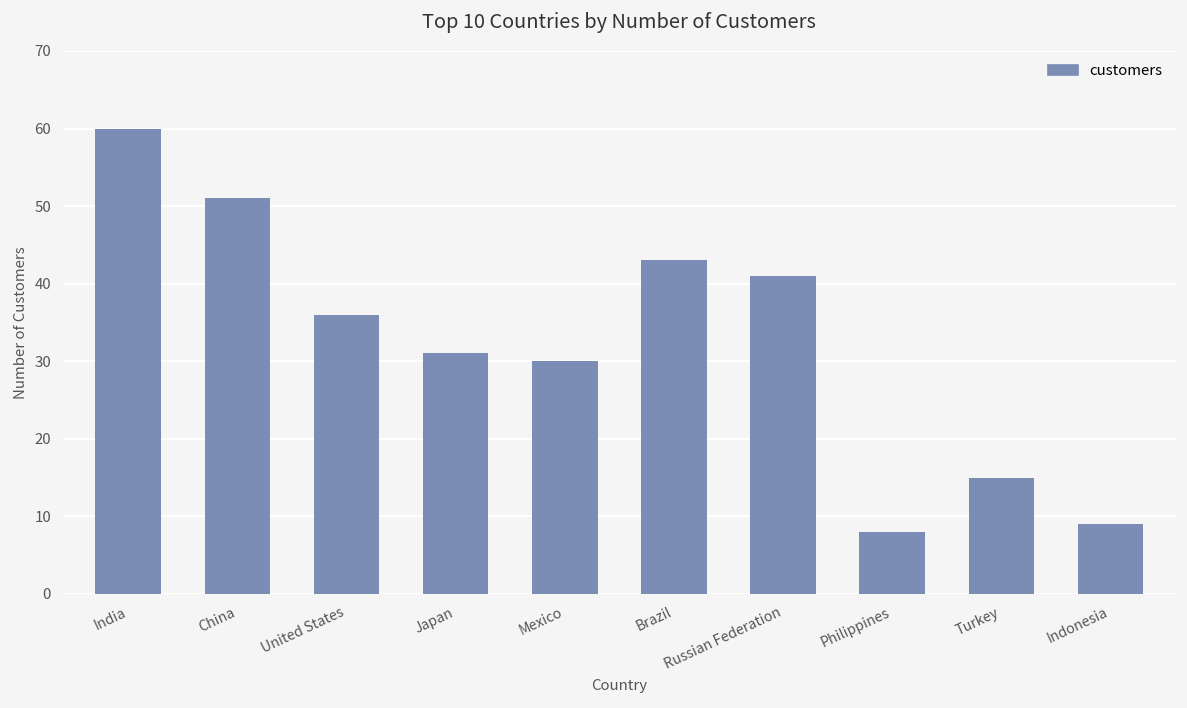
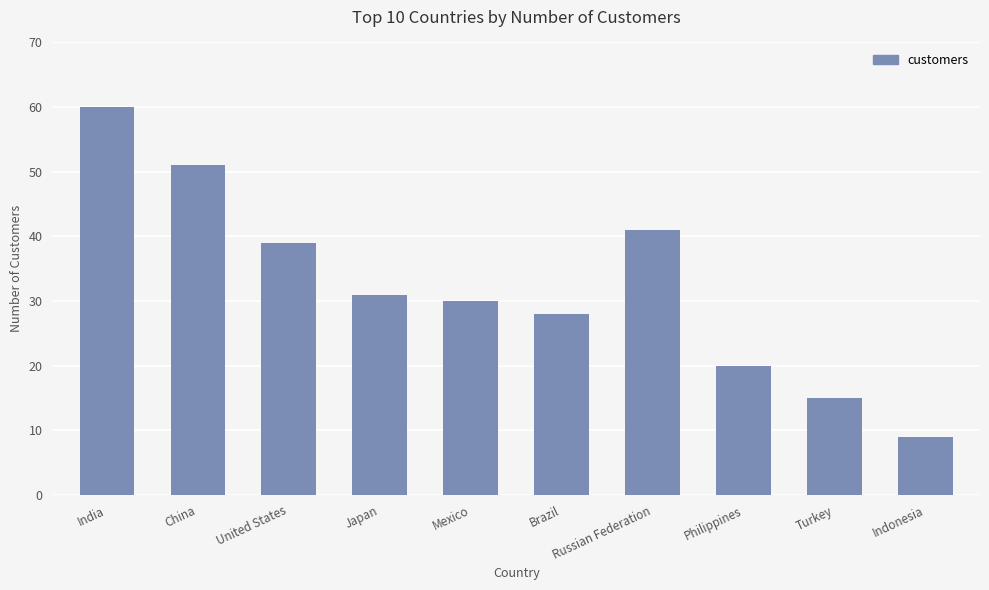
United States: 36 -> 39
Brazil: 43 -> 28
Philippines: 8 -> 20
